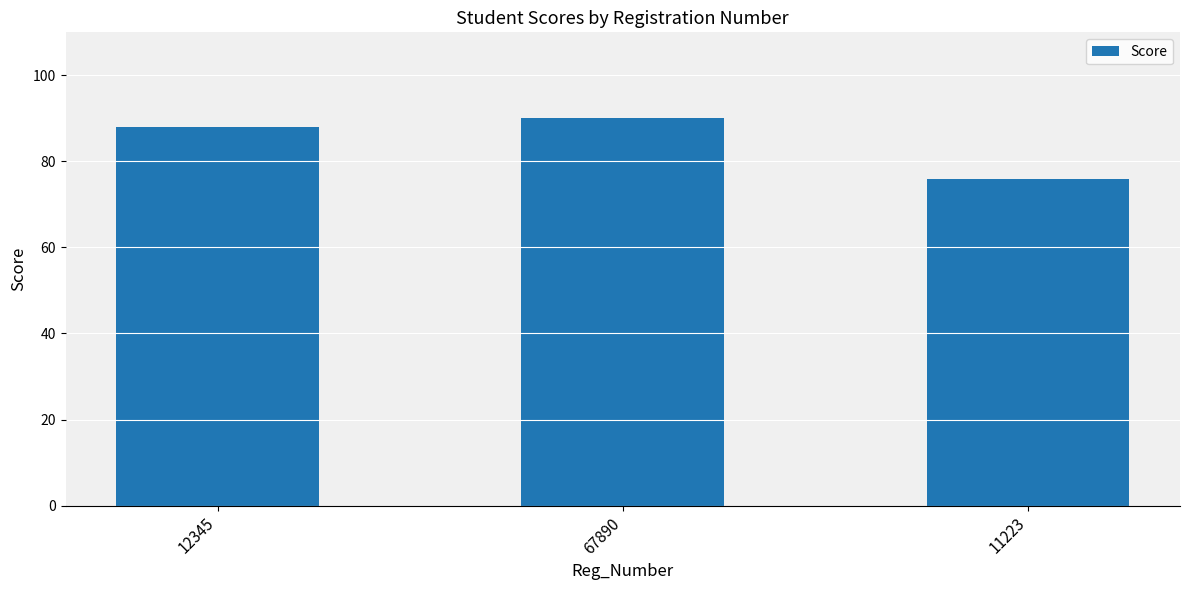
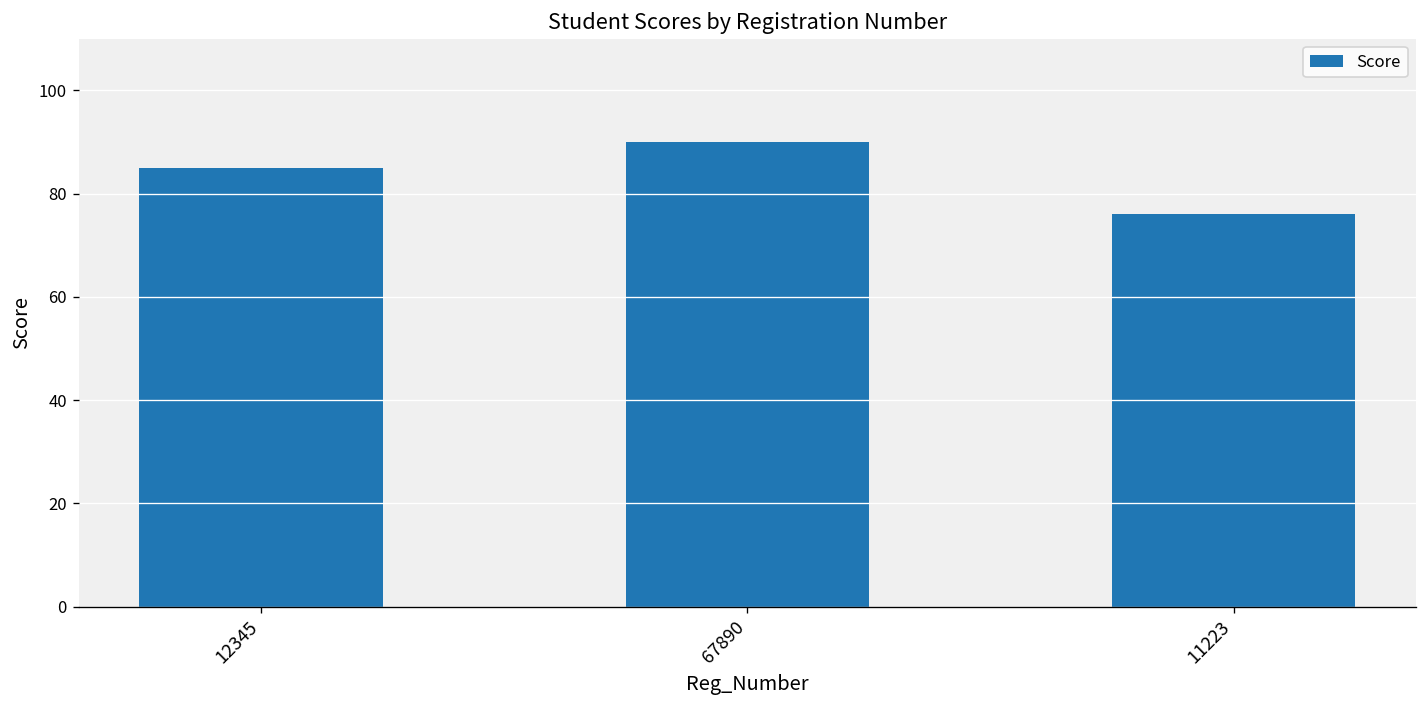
12345: 88 -> 85
